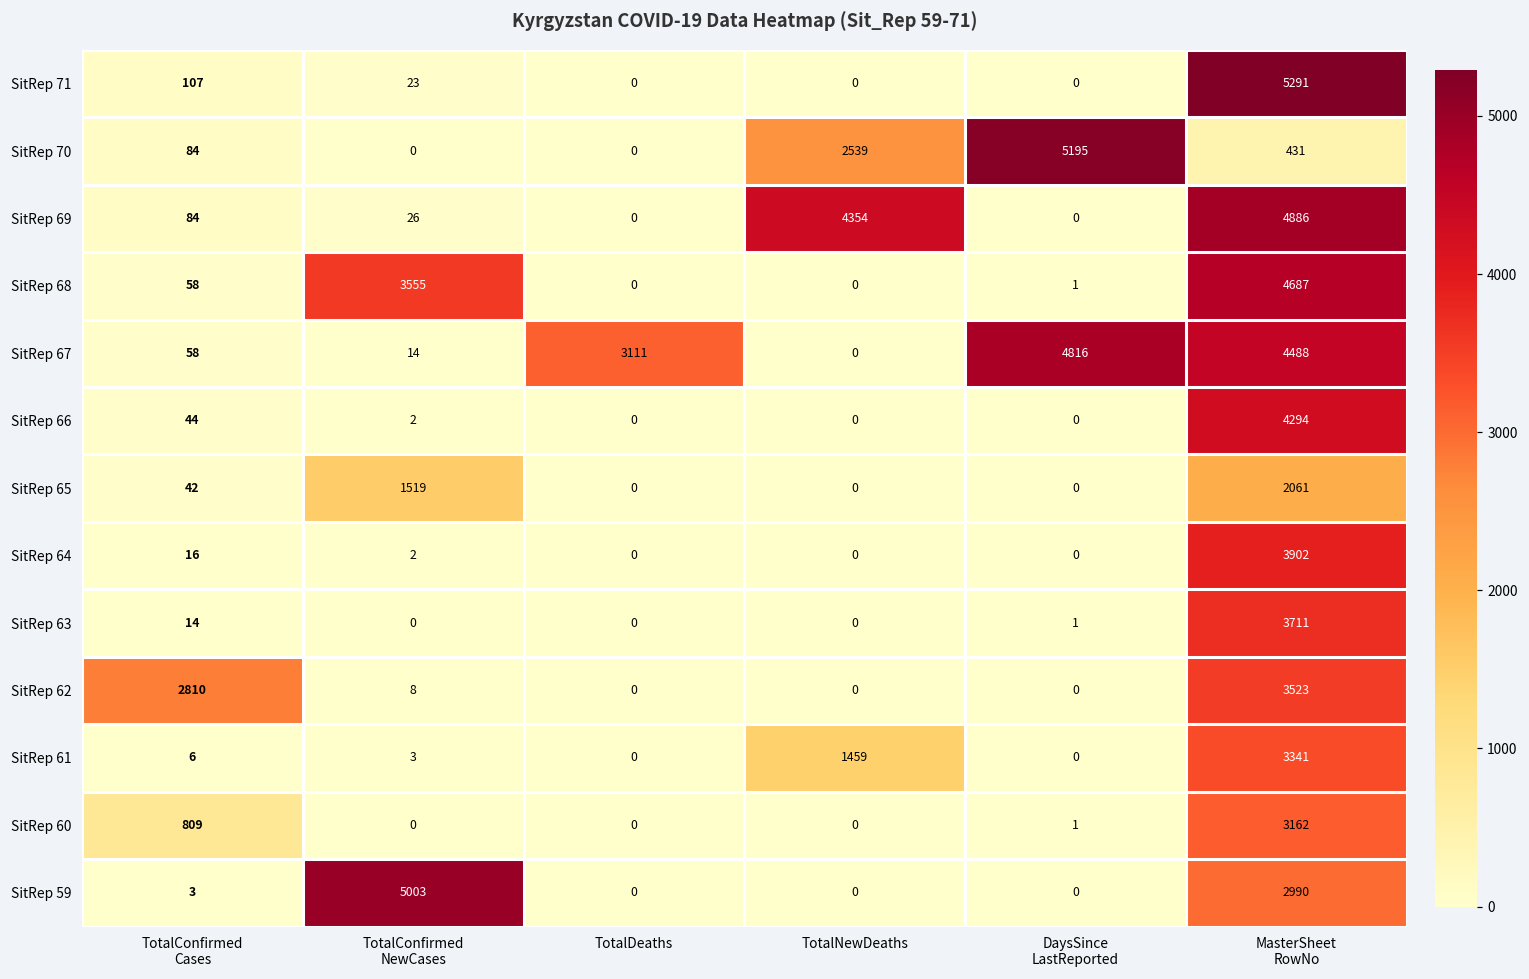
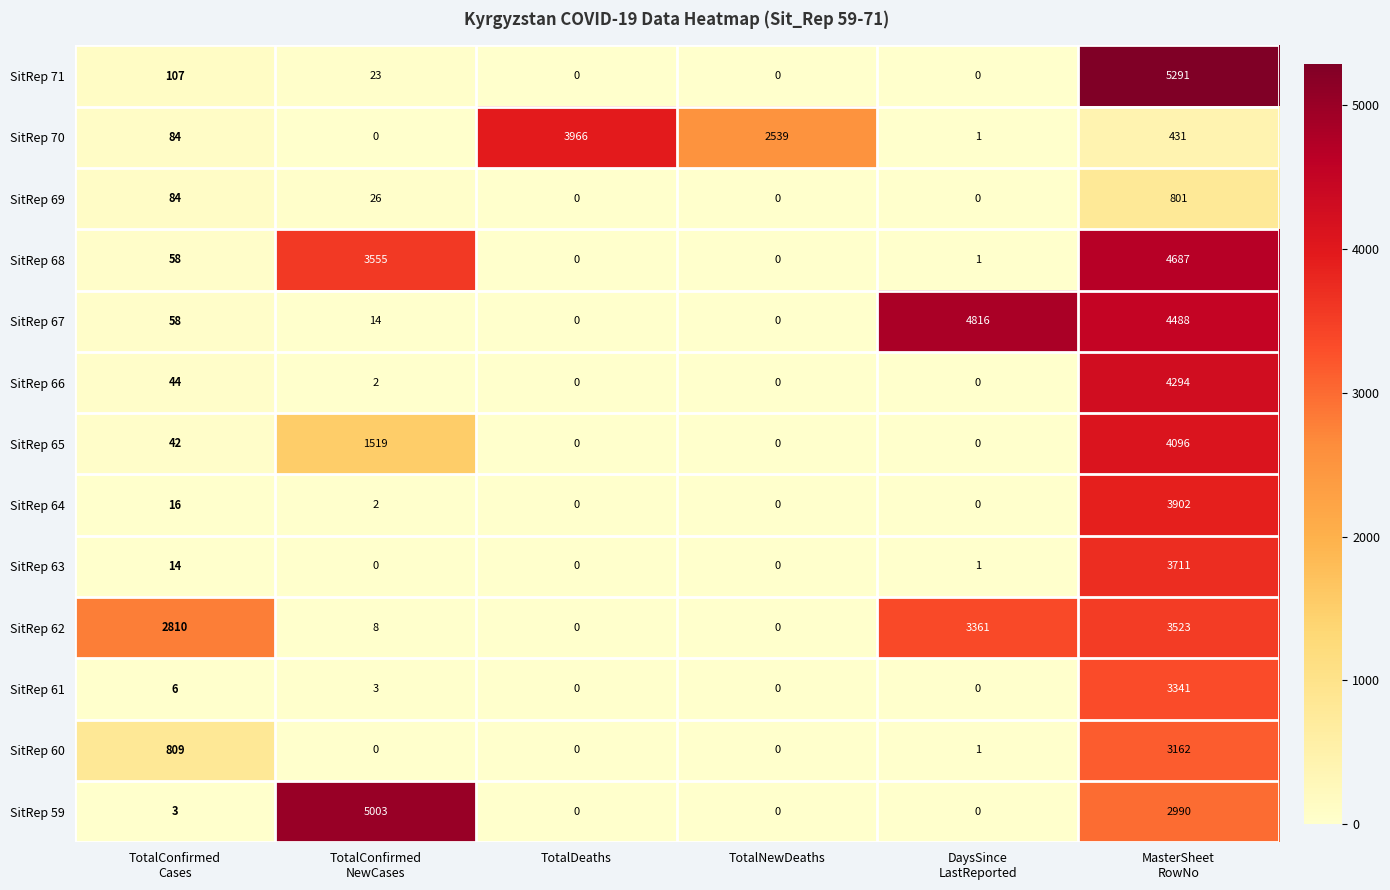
SitRep 70, TotalDeaths: 0 -> 3966
SitRep 70, DaysSince LastReported: 5195 -> 1
SitRep 69, TotalNewDeaths: 4354 -> 0
SitRep 69, MasterSheet RowNo: 4886 -> 801
SitRep 67, TotalDeaths: 3111 -> 0
SitRep 65, MasterSheet RowNo: 2061 -> 4096
SitRep 62, DaysSince LastReported: 0 -> 3361
SitRep 61, TotalNewDeaths: 1459 -> 0
